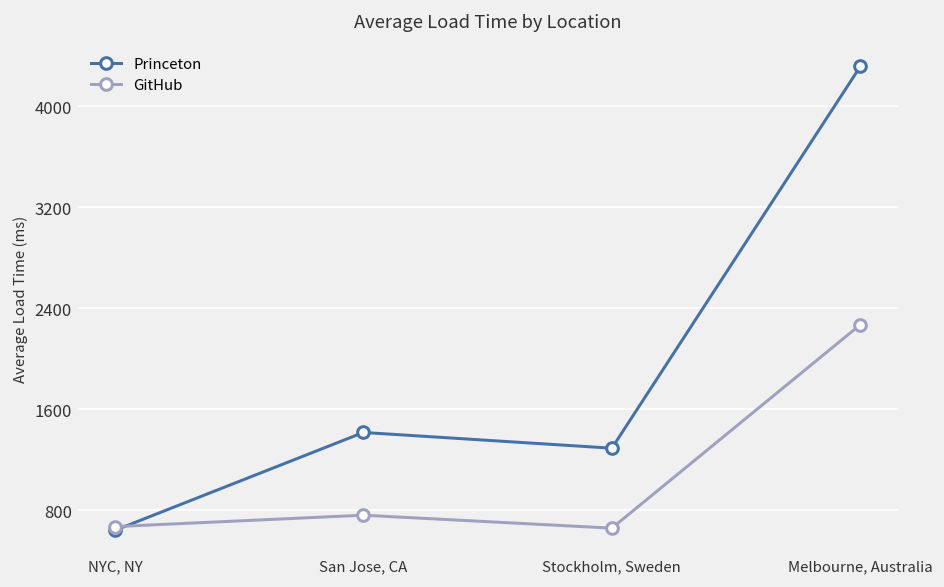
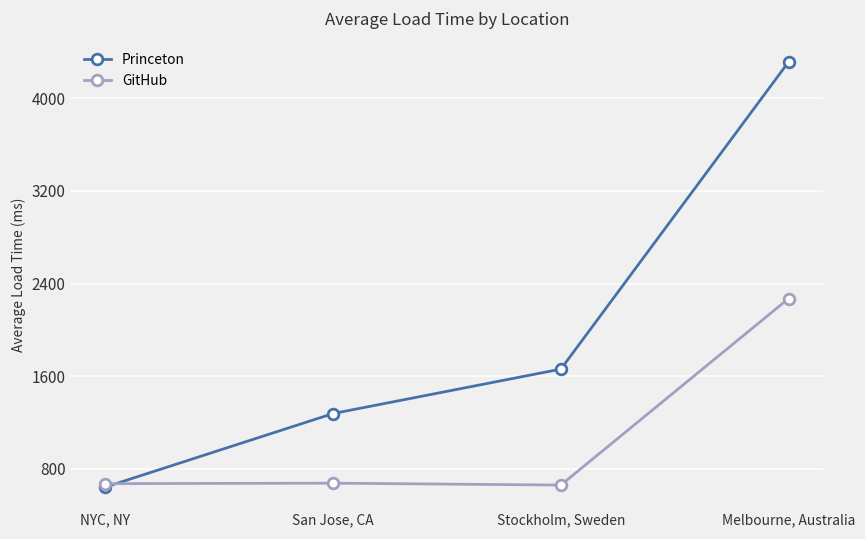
Princeton, San Jose, CA: 1420 -> 1280
GitHub, San Jose, CA: 760 -> 670
Princeton, Stockholm, Sweden: 1290 -> 1660
